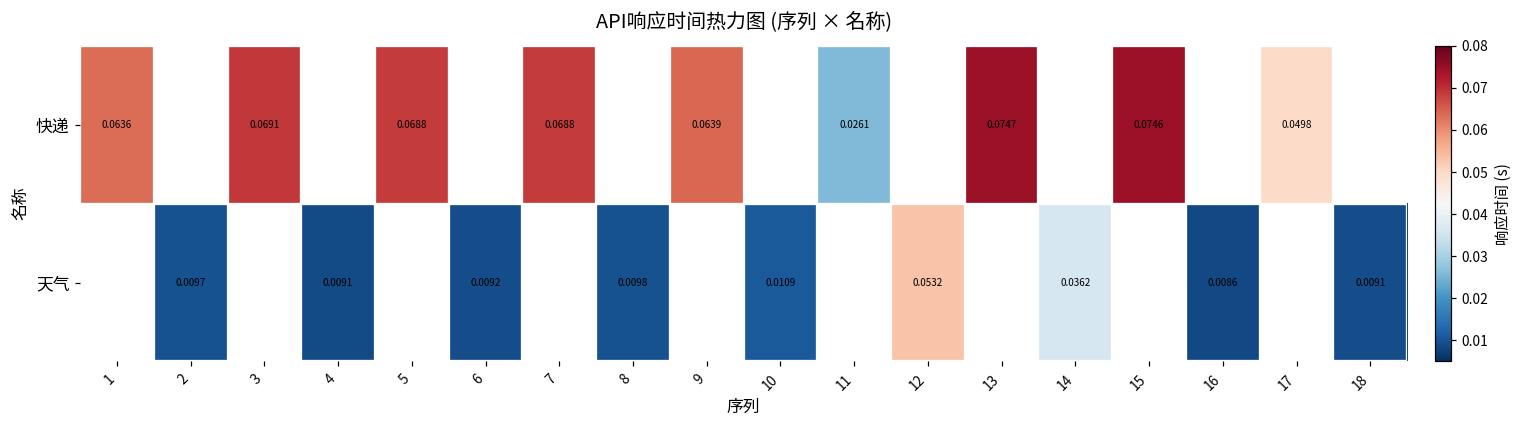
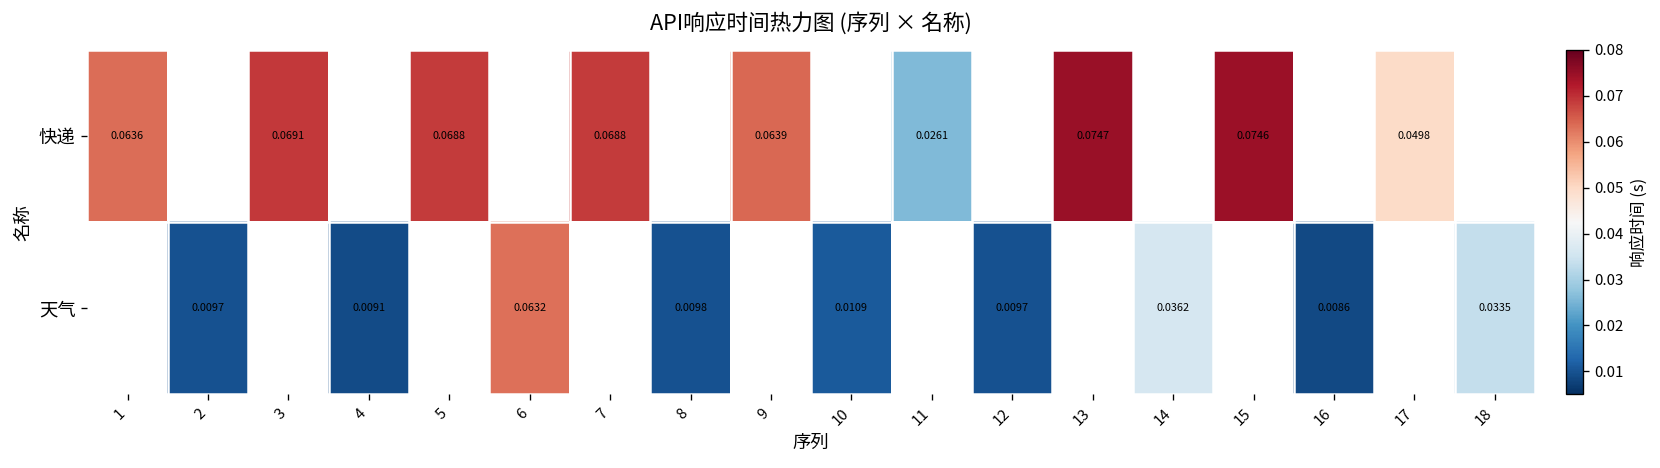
天气, 6: 0.0092 -> 0.0632
天气, 12: 0.0532 -> 0.0097
天气, 18: 0.0091 -> 0.0335
